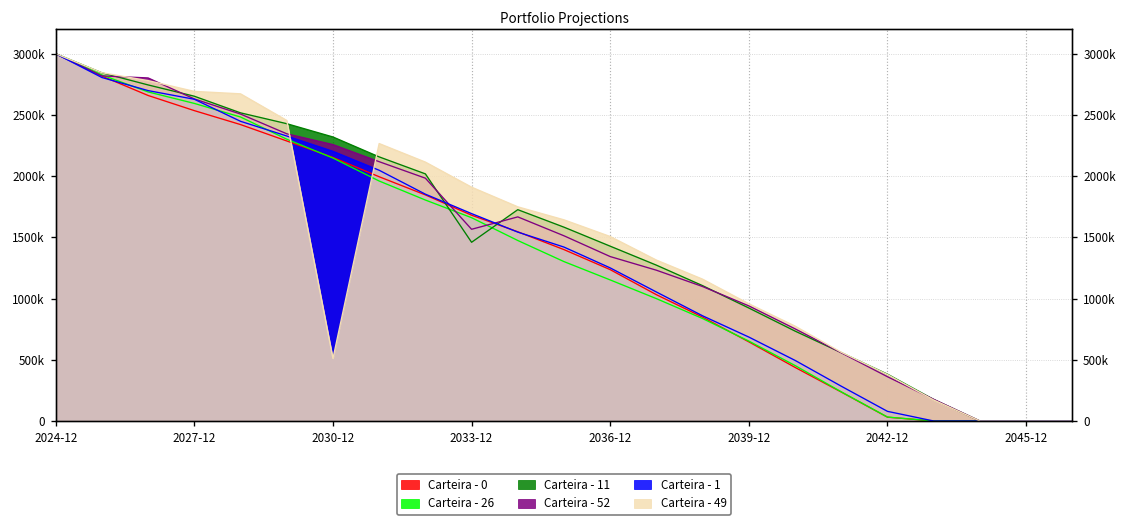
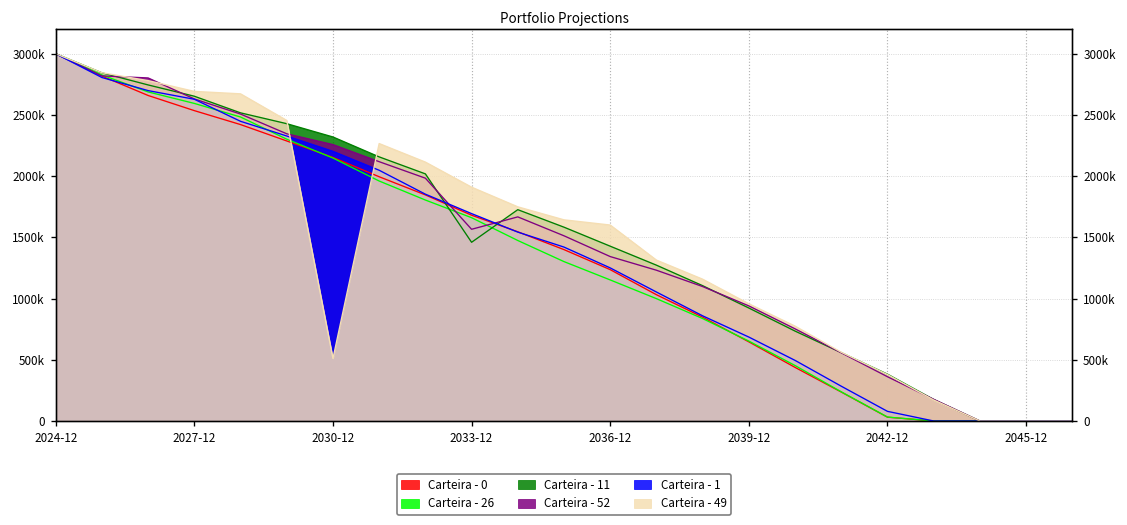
Carteira - 49, 2036-12: 1510000 -> 1600000
